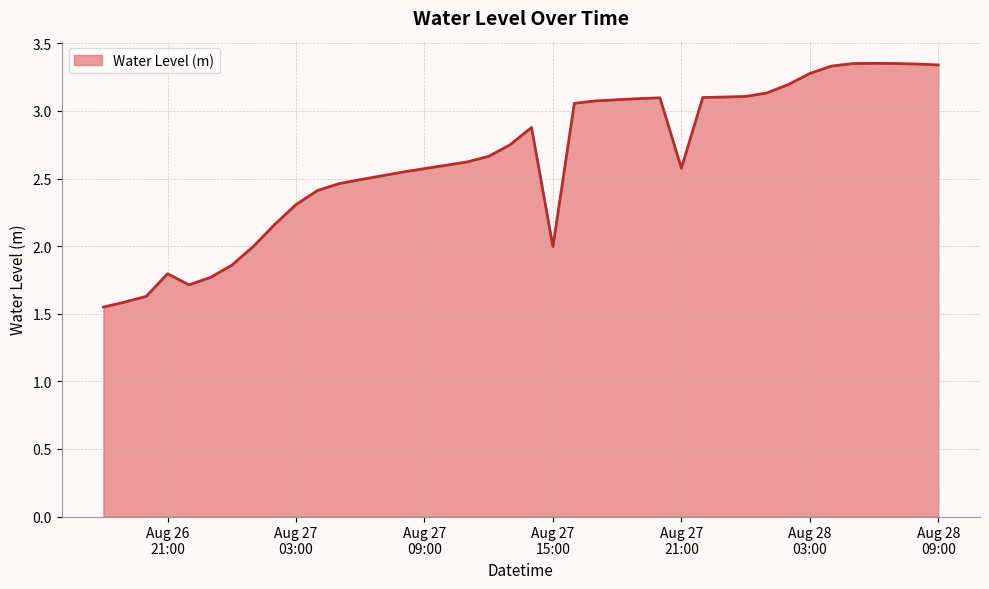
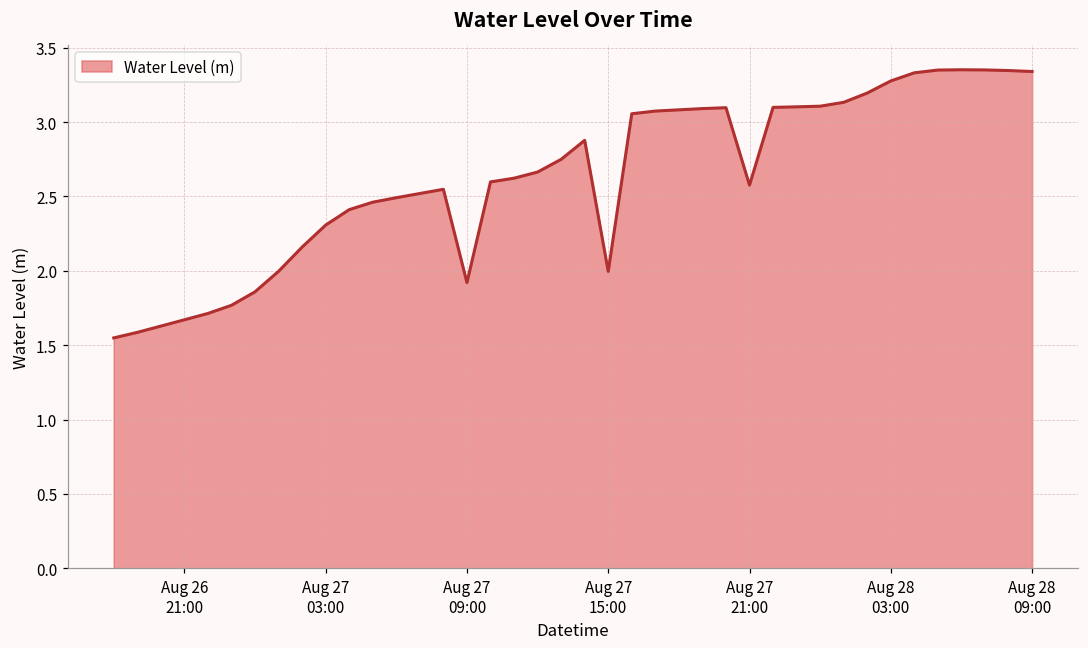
Aug 26 21:00: 1.80 -> 1.67
Aug 27 09:00: 2.57 -> 1.92
